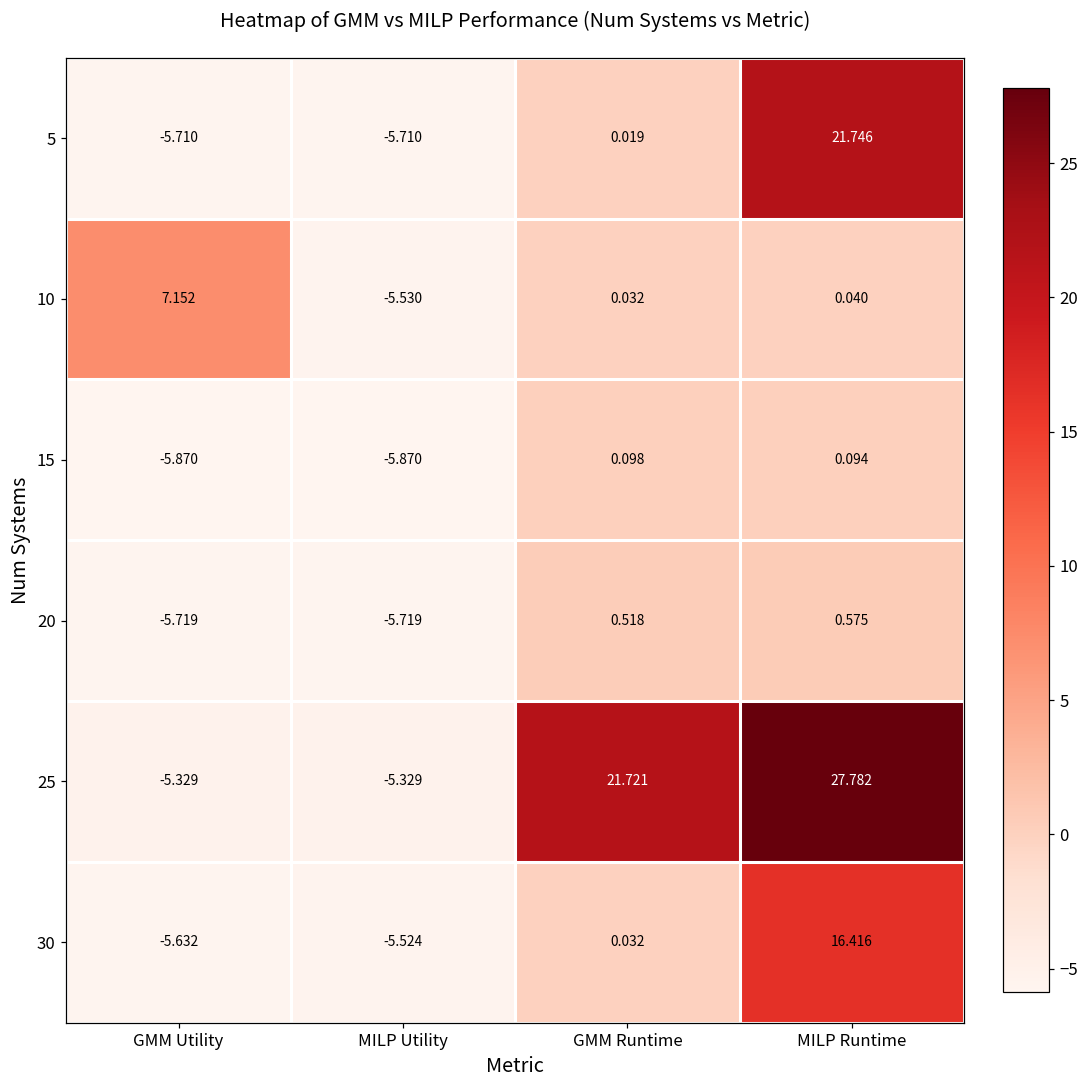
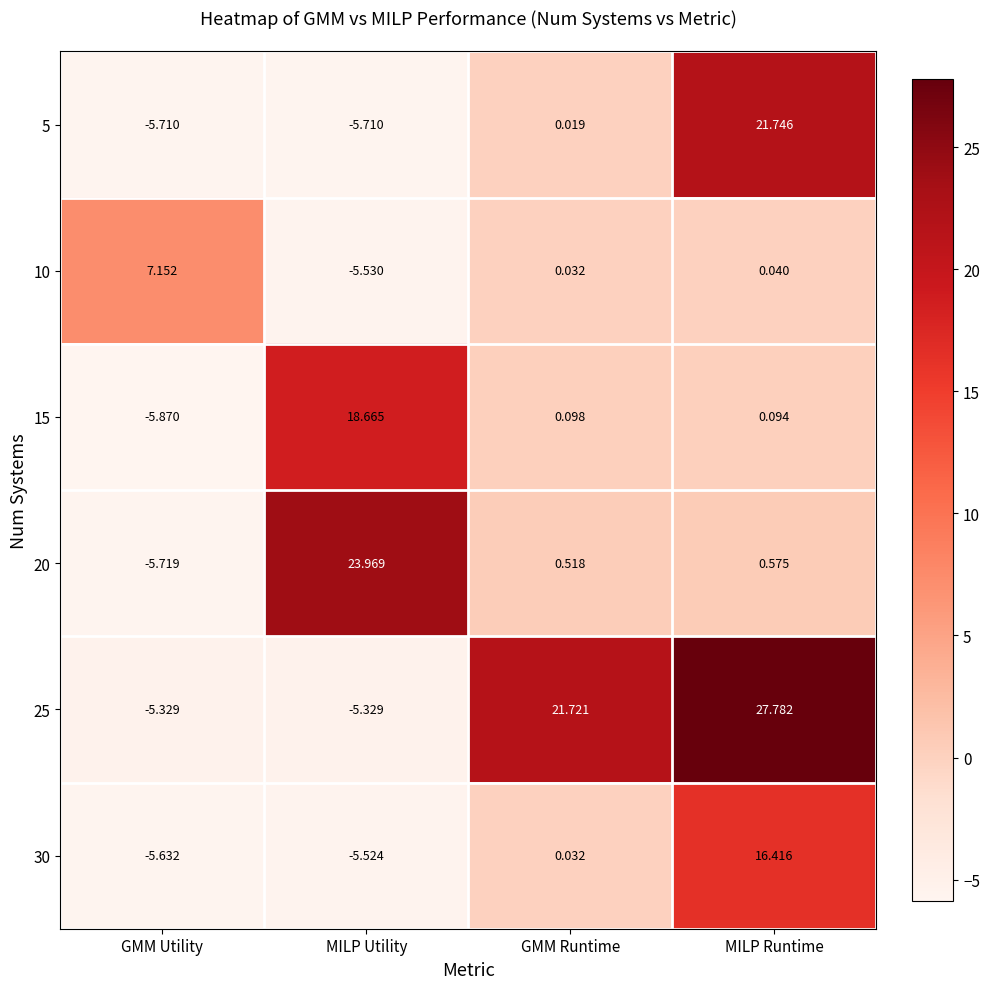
15, MILP Utility: -5.870 -> 18.665
20, MILP Utility: -5.719 -> 23.969
